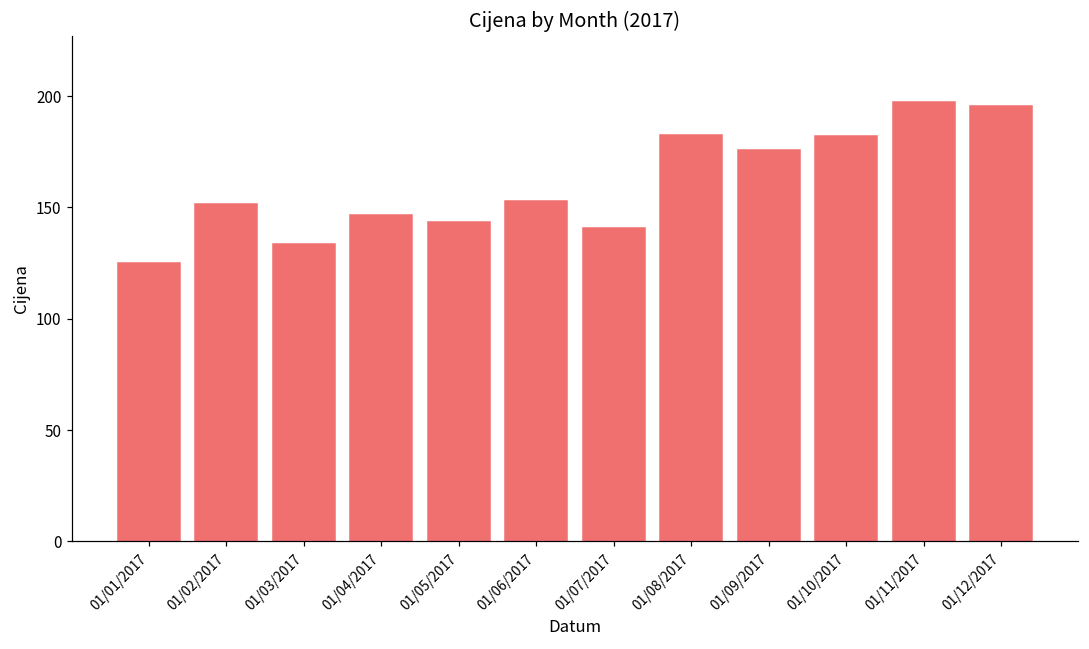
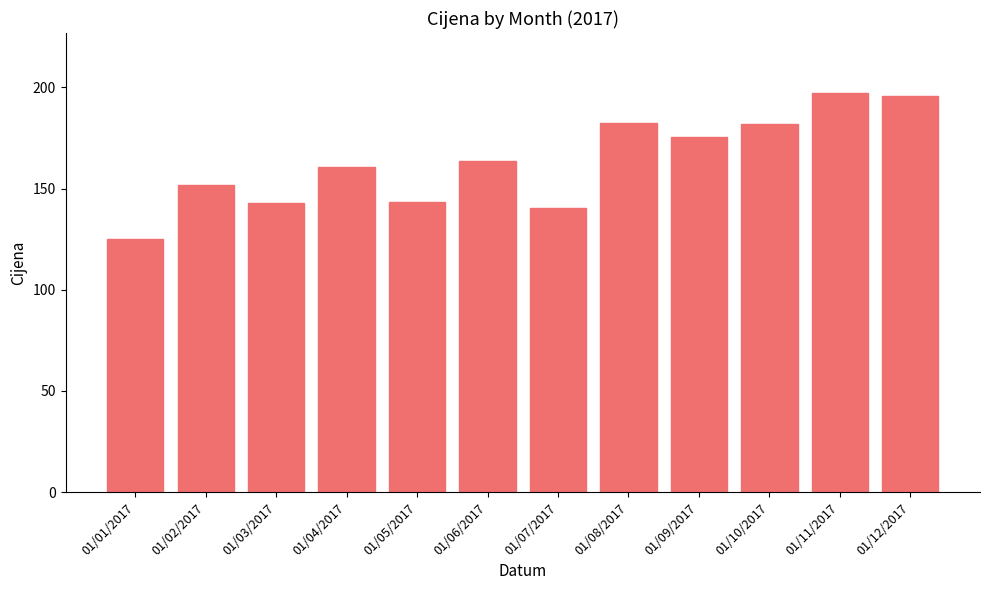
01/03/2017: 134 -> 143
01/04/2017: 147 -> 161
01/06/2017: 153 -> 164
